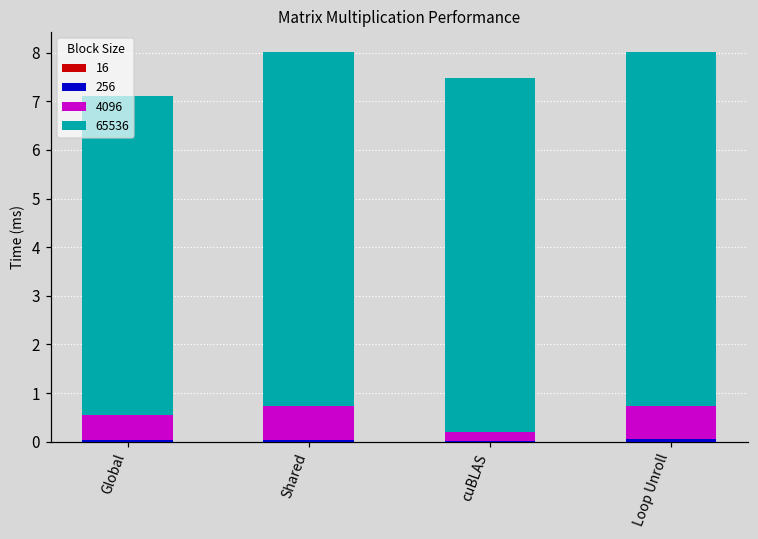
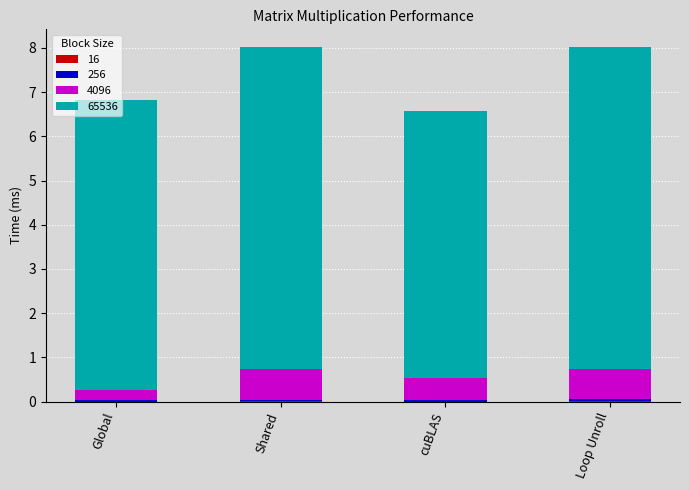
4096, Global: 0.5 -> 0.2
4096, cuBLAS: 0.2 -> 0.5
65536, cuBLAS: 7.3 -> 6.0
